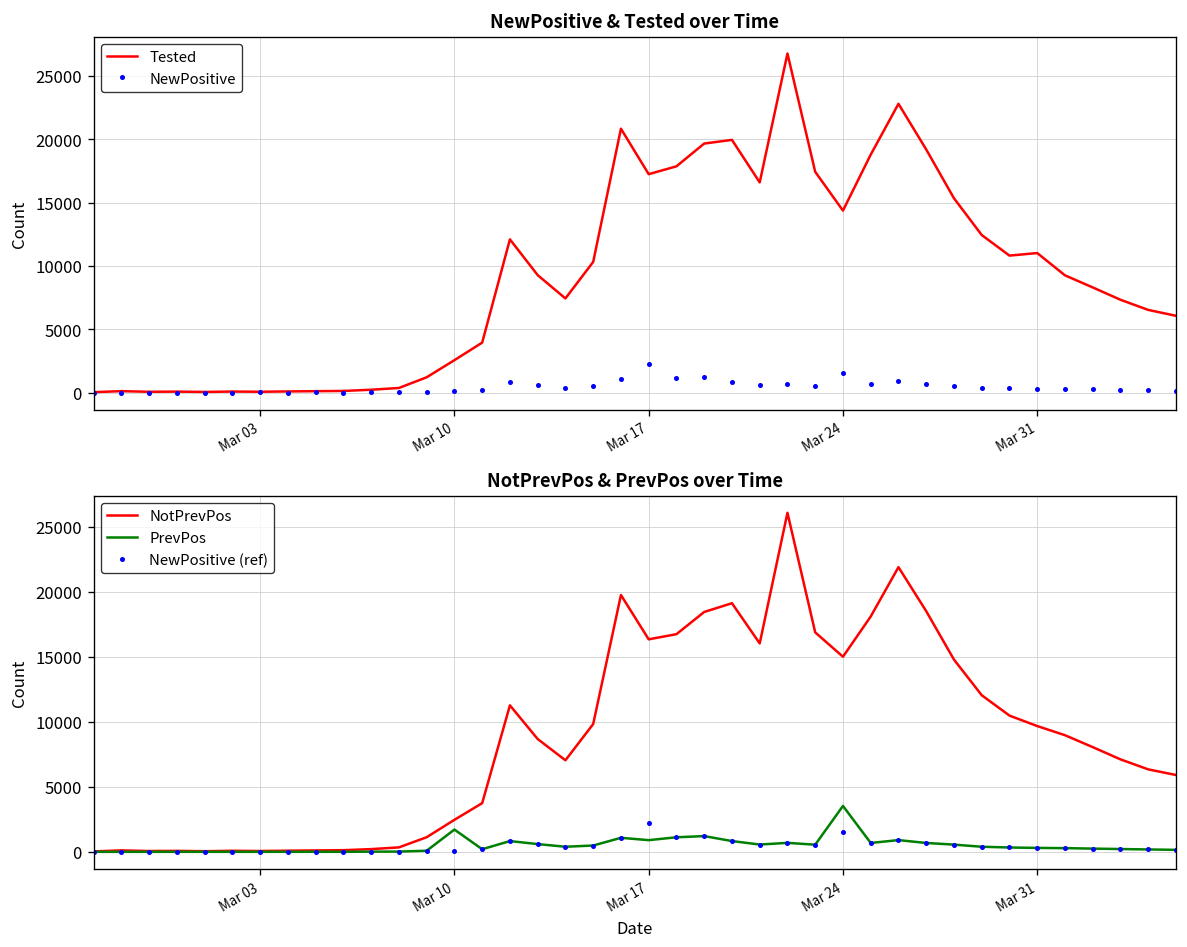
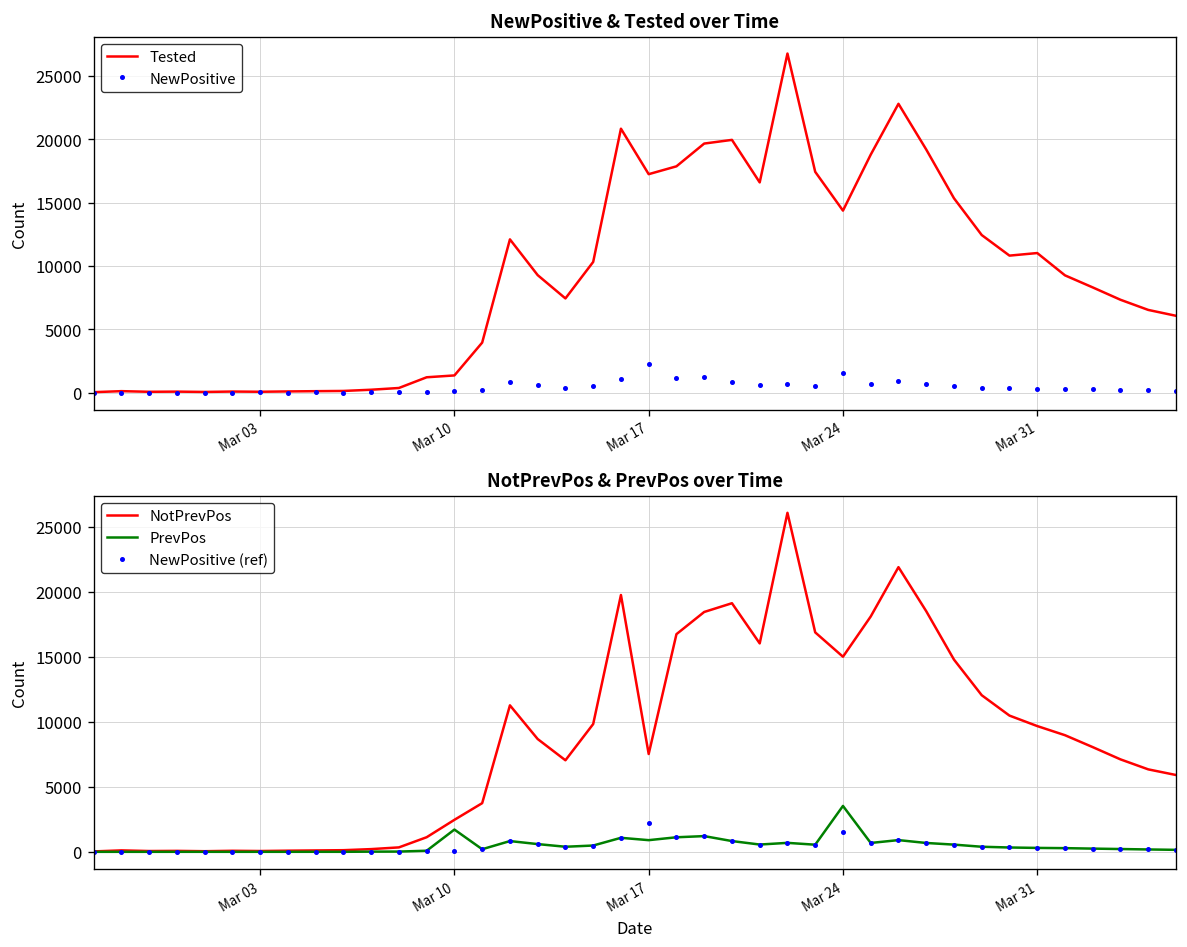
NewPositive & Tested over Time, Tested, Mar 10: 2600 -> 1400
NotPrevPos & PrevPos over Time, NotPrevPos, Mar 17: 16300 -> 7500
